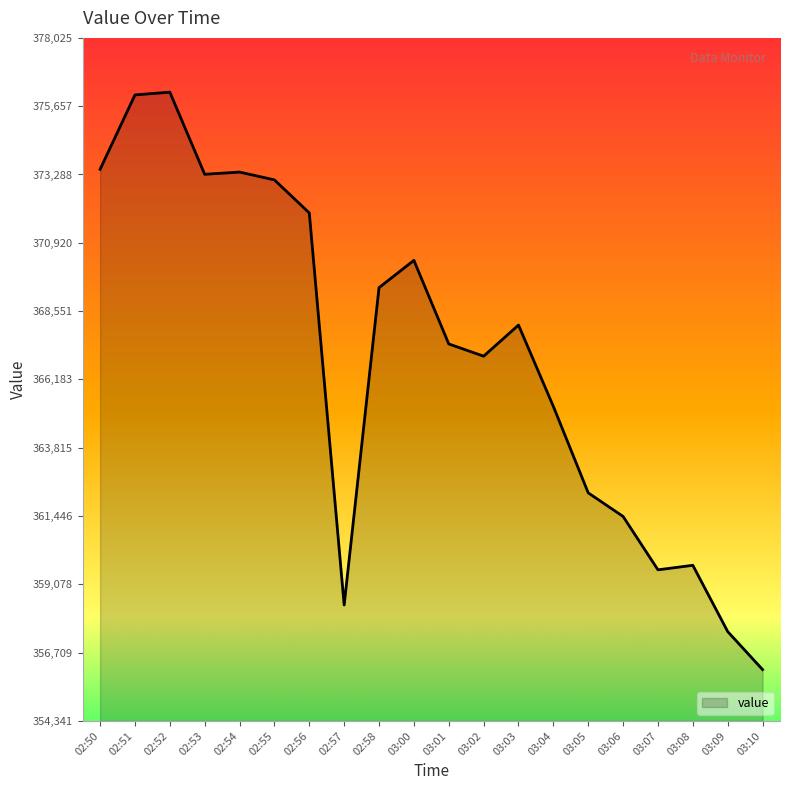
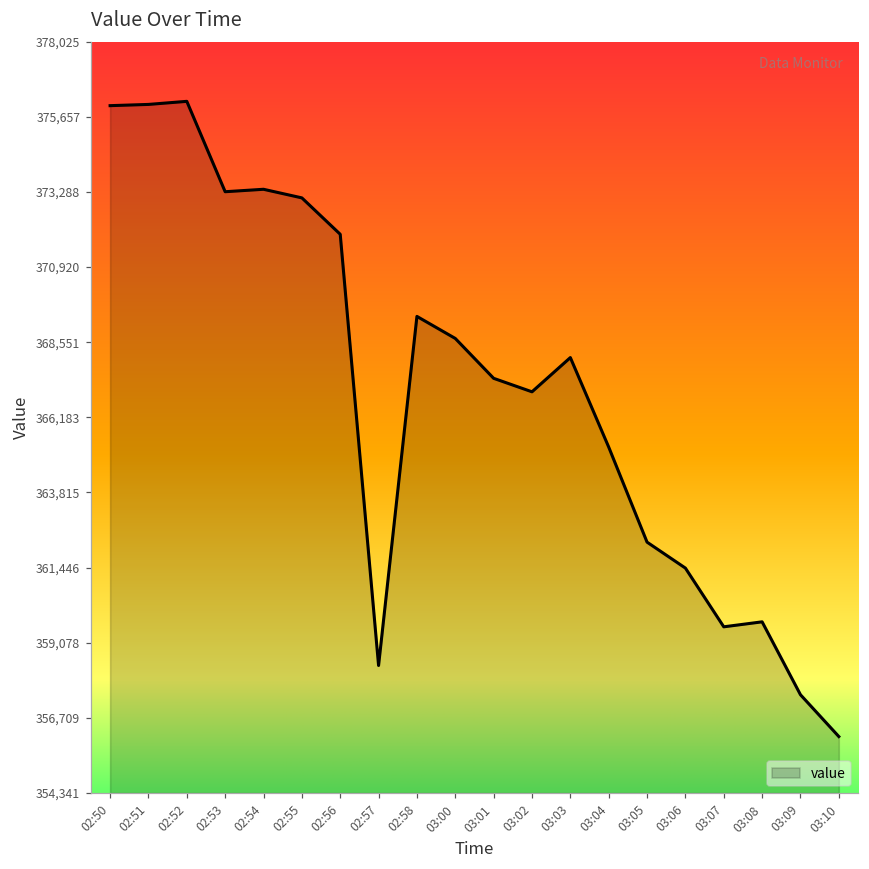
02:50: 373,500 -> 376,000
03:00: 370,300 -> 368,700
